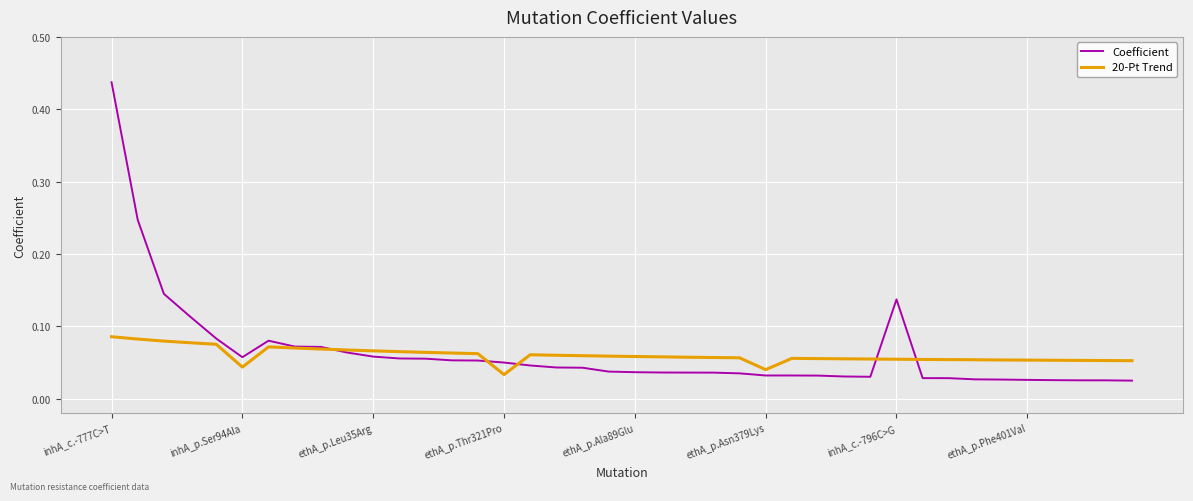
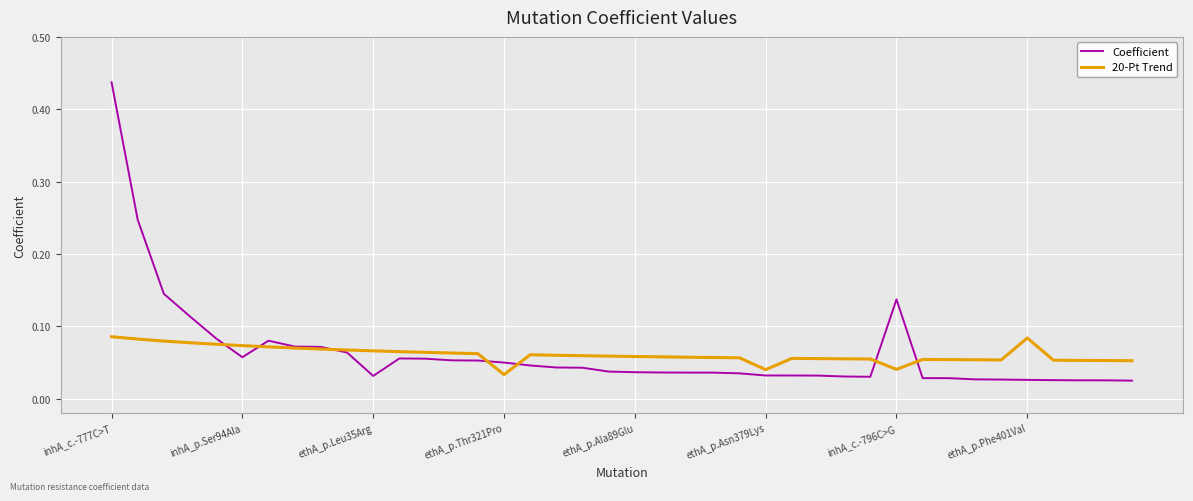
20-Pt Trend, inhA_p.Ser94Ala: 0.04 -> 0.07
Coefficient, ethA_p.Leu35Arg: 0.06 -> 0.03
20-Pt Trend, inhA_c.-796C>G: 0.05 -> 0.04
20-Pt Trend, ethA_p.Phe401Val: 0.05 -> 0.08
